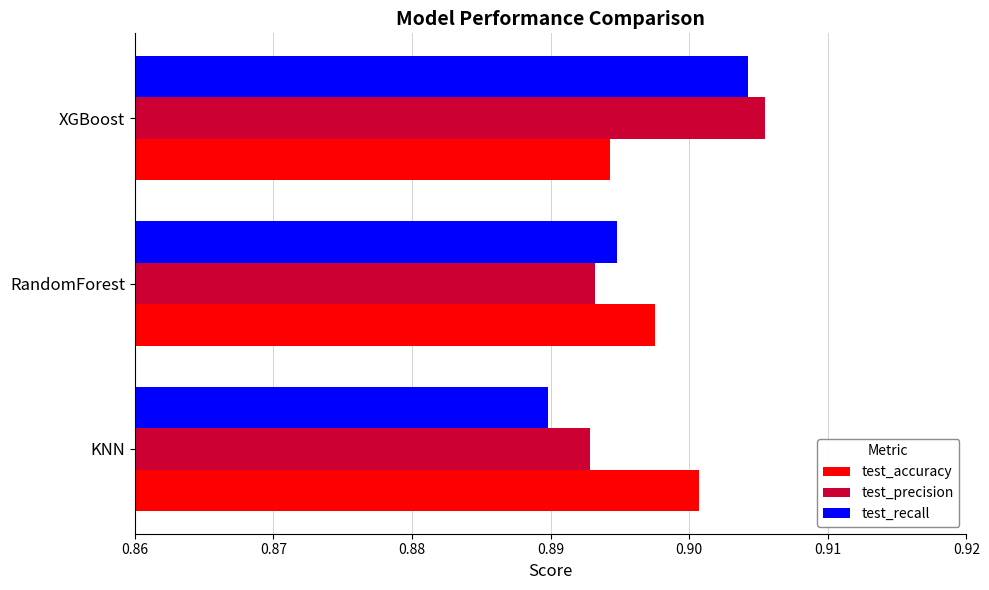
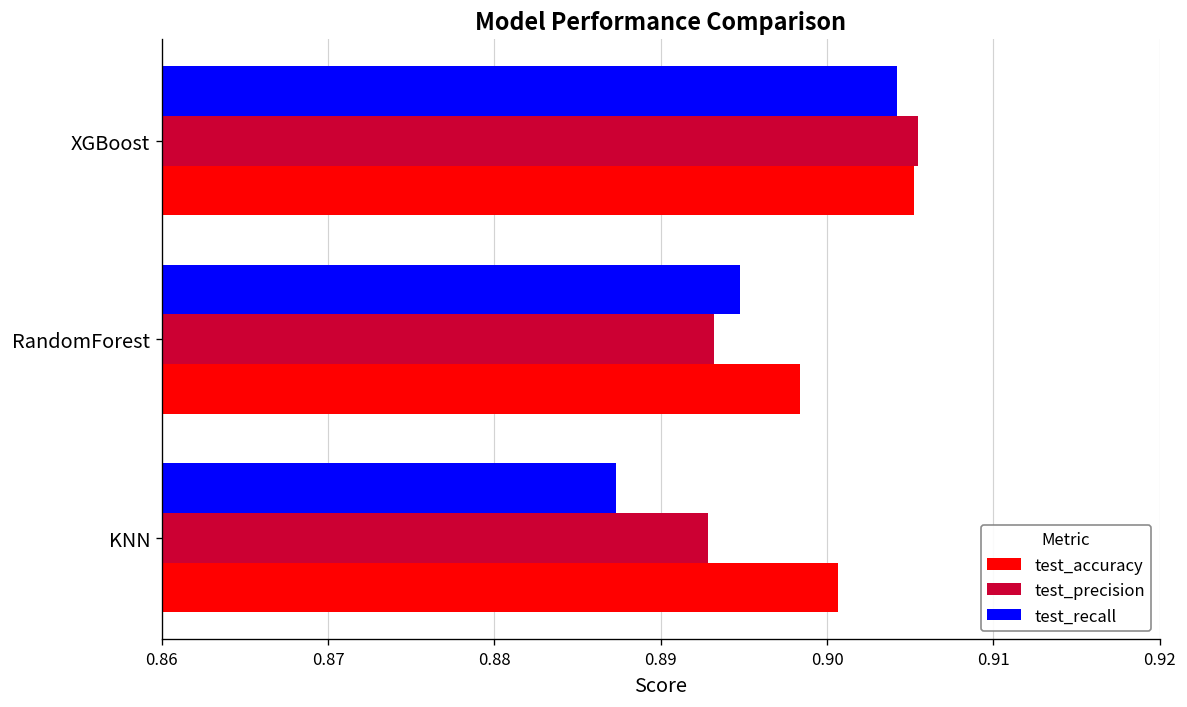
test_accuracy, XGBoost: 0.8943 -> 0.9052
test_accuracy, RandomForest: 0.8975 -> 0.8984
test_recall, KNN: 0.8898 -> 0.8873
